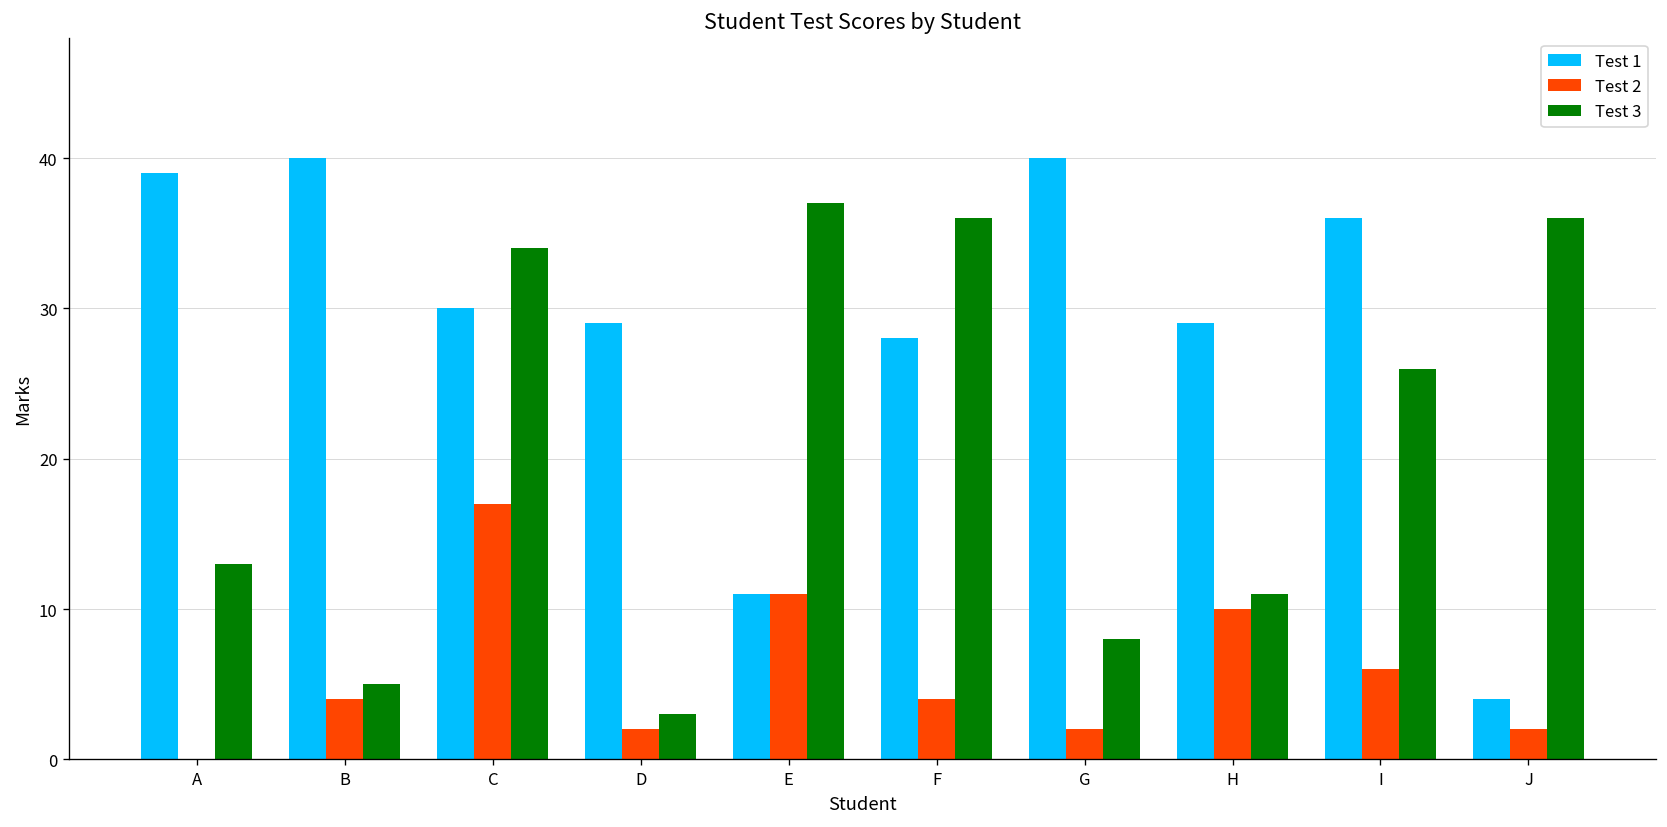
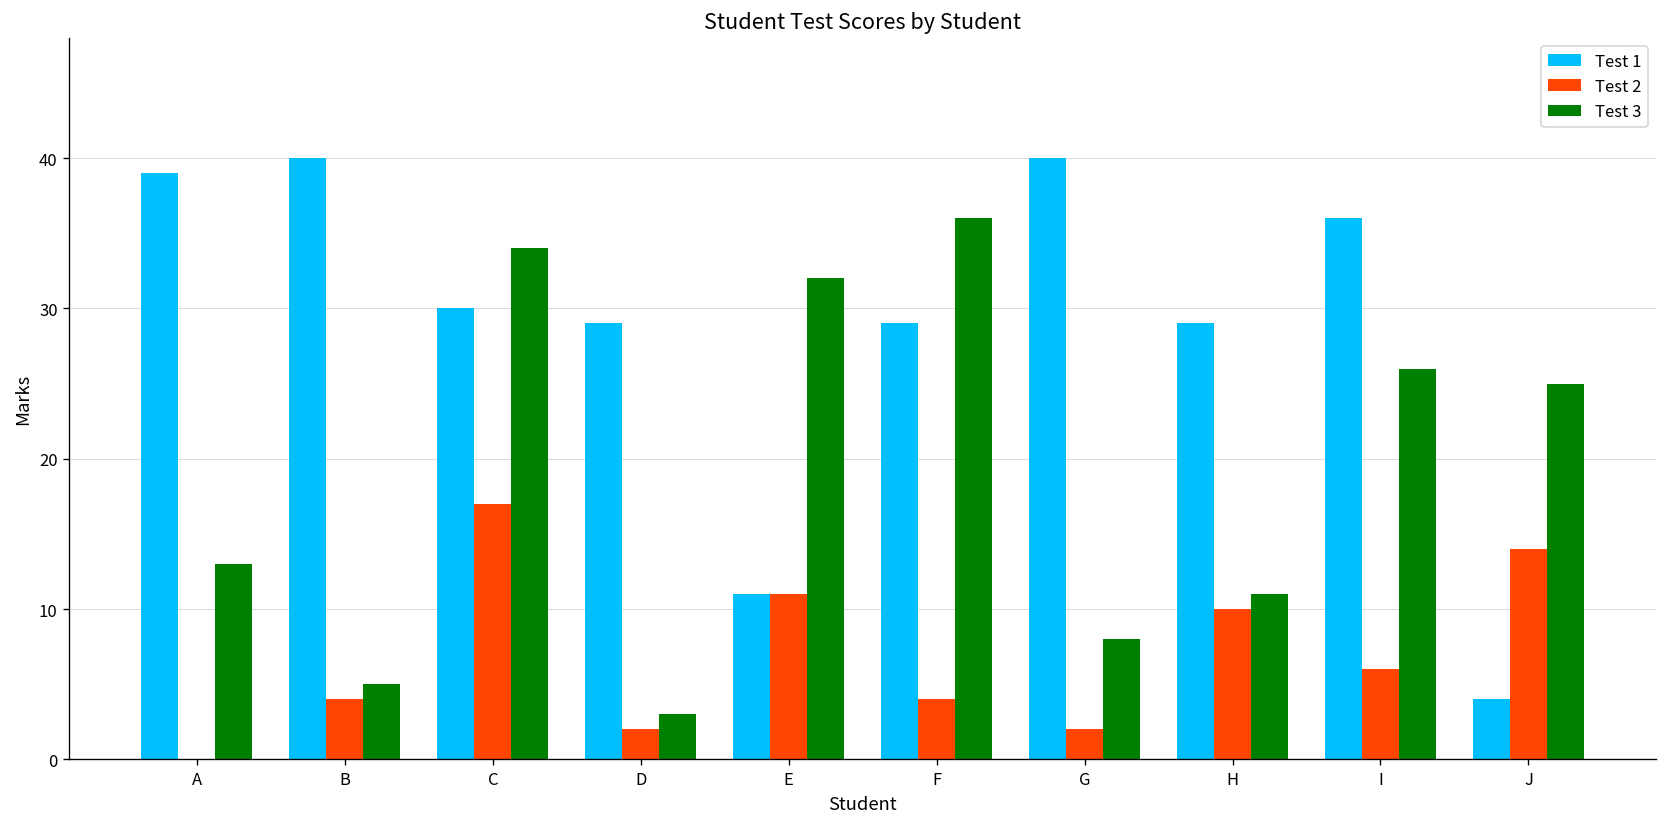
Test 3, E: 37 -> 32
Test 1, F: 28 -> 29
Test 2, J: 2 -> 14
Test 3, J: 36 -> 25
